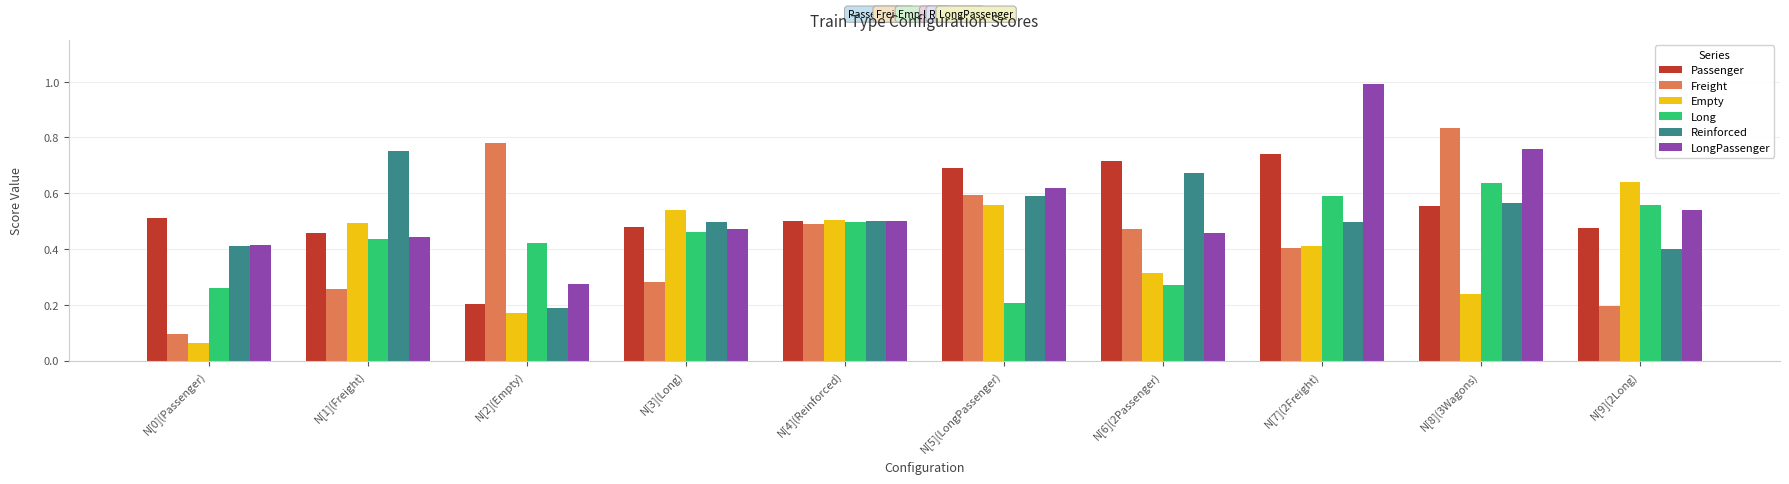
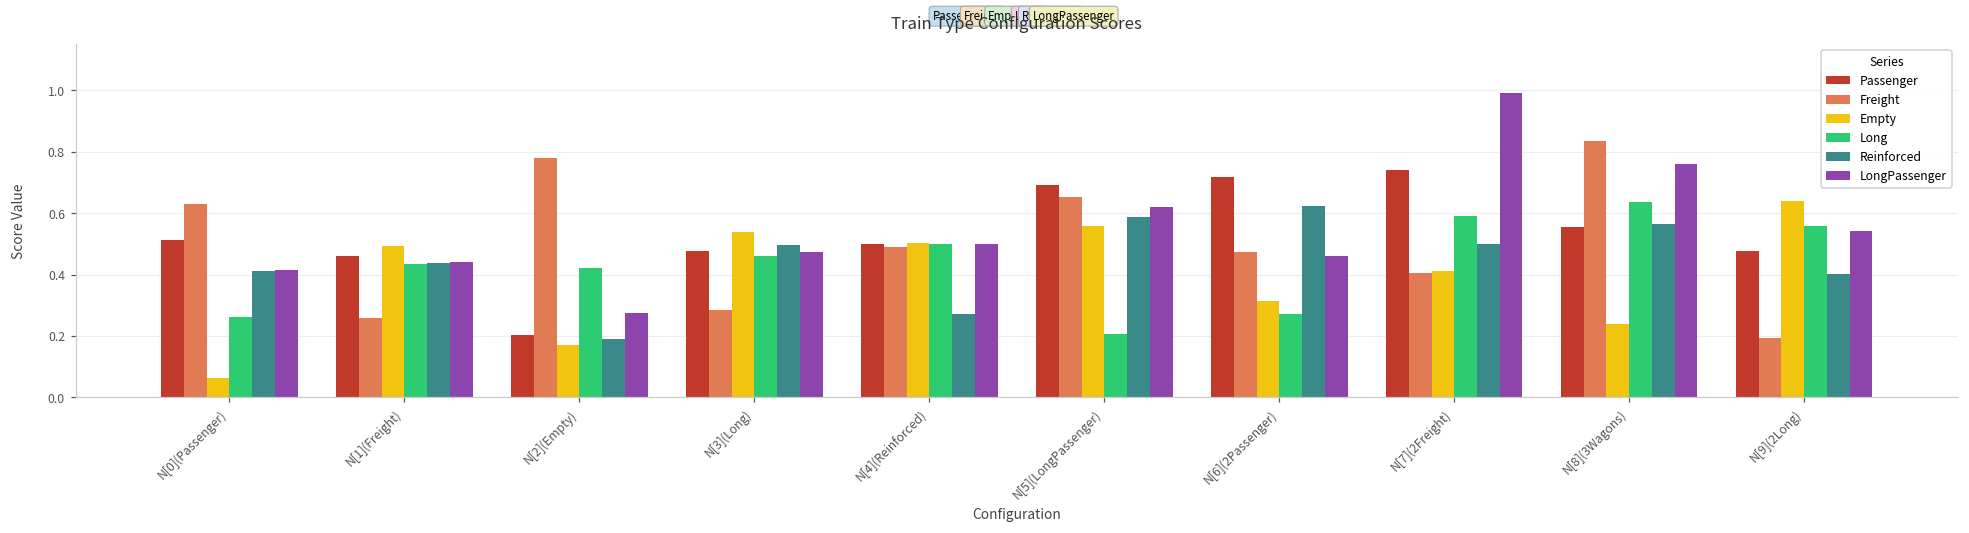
Freight, N[0](Passenger): 0.10 -> 0.63
Reinforced, N[1](Freight): 0.75 -> 0.44
Reinforced, N[4](Reinforced): 0.50 -> 0.27
Freight, N[5](LongPassenger): 0.59 -> 0.65
Reinforced, N[6](2Passenger): 0.67 -> 0.62
